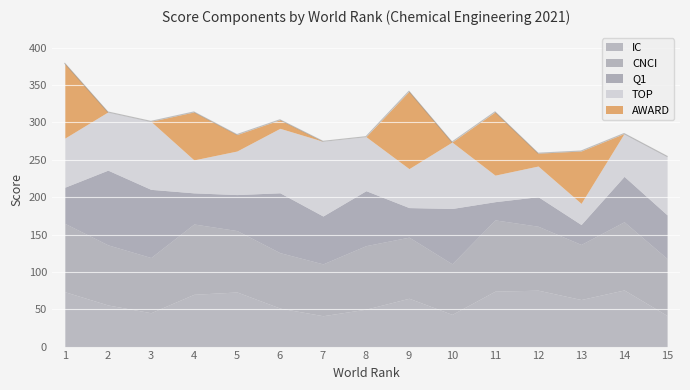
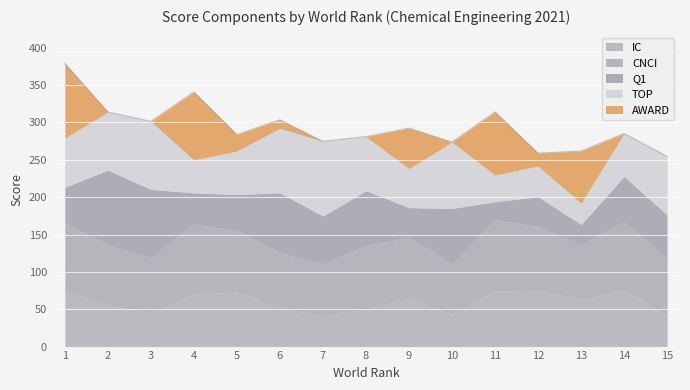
AWARD, 4: 60 -> 90
AWARD, 9: 100 -> 50
